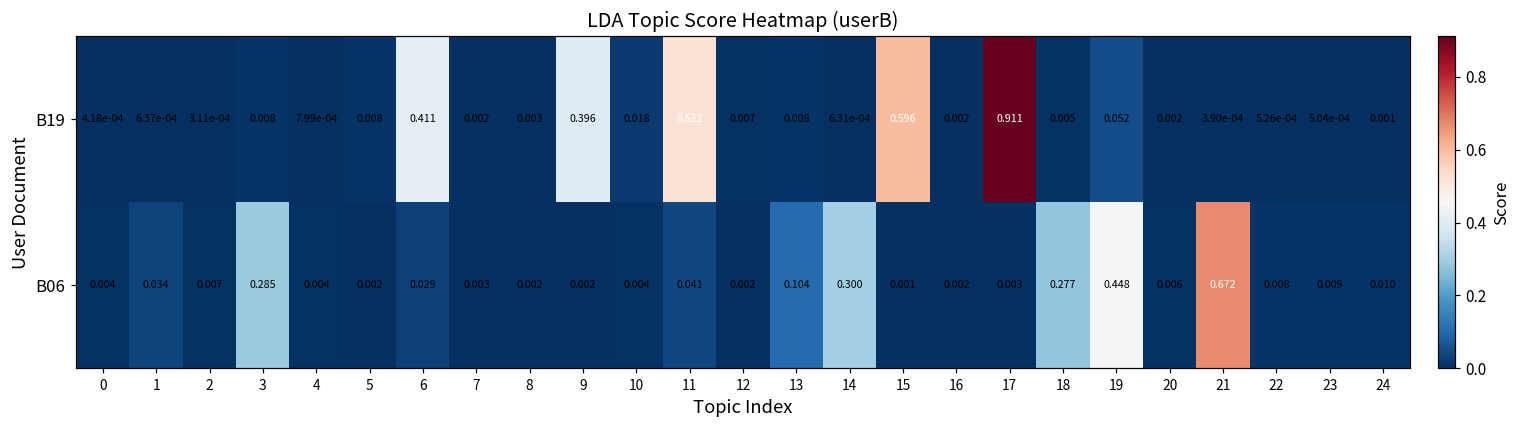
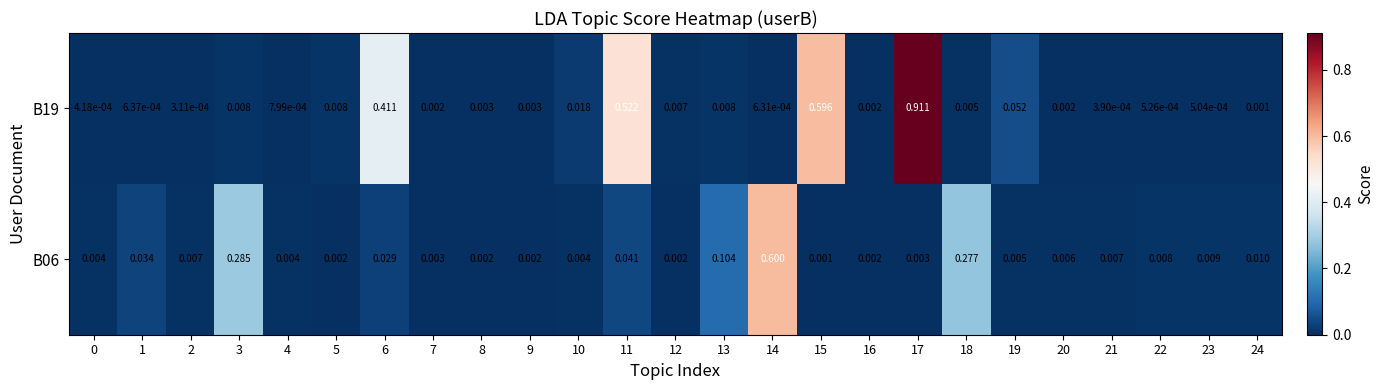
B19, 9: 0.396 -> 0.003
B06, 14: 0.300 -> 0.600
B06, 19: 0.448 -> 0.005
B06, 21: 0.672 -> 0.007
